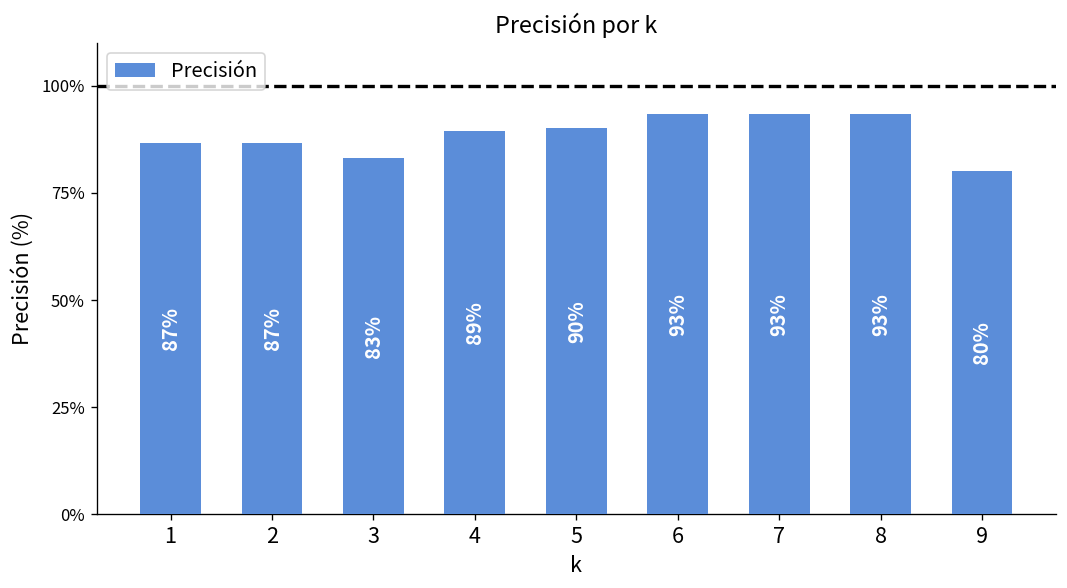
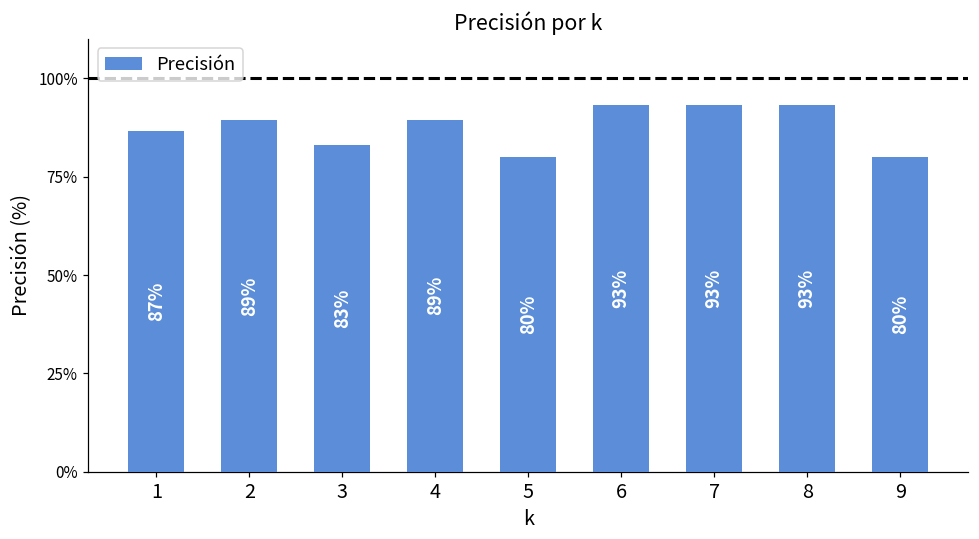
2: 87% -> 89%
5: 90% -> 80%
